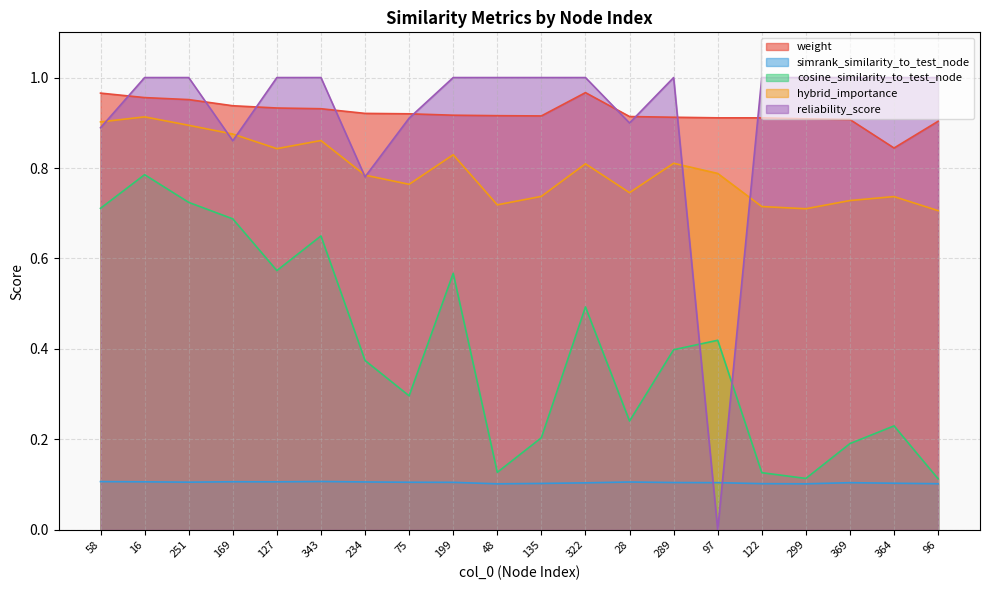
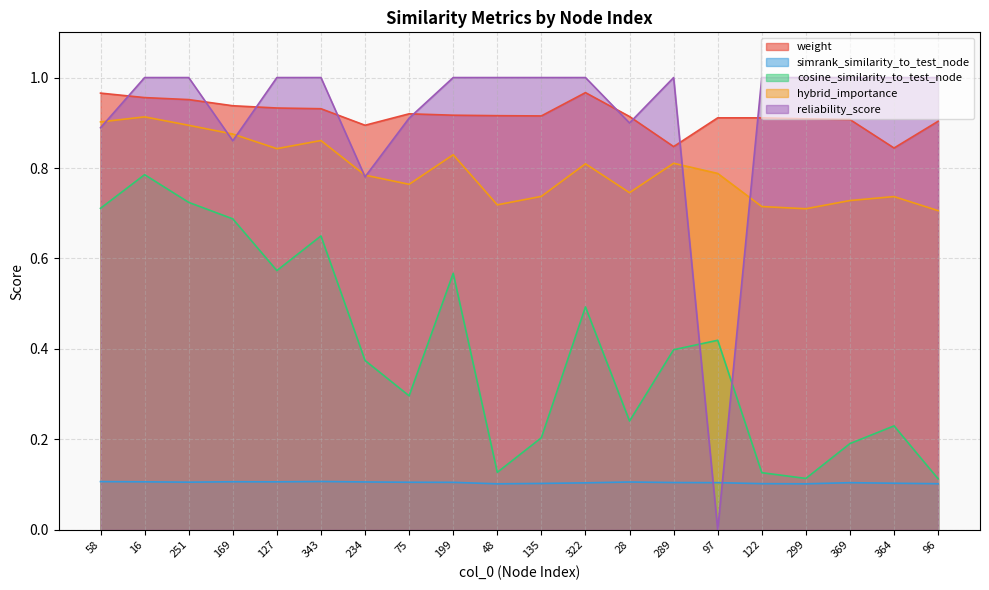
weight, 234: 0.92 -> 0.89
weight, 289: 0.91 -> 0.85
